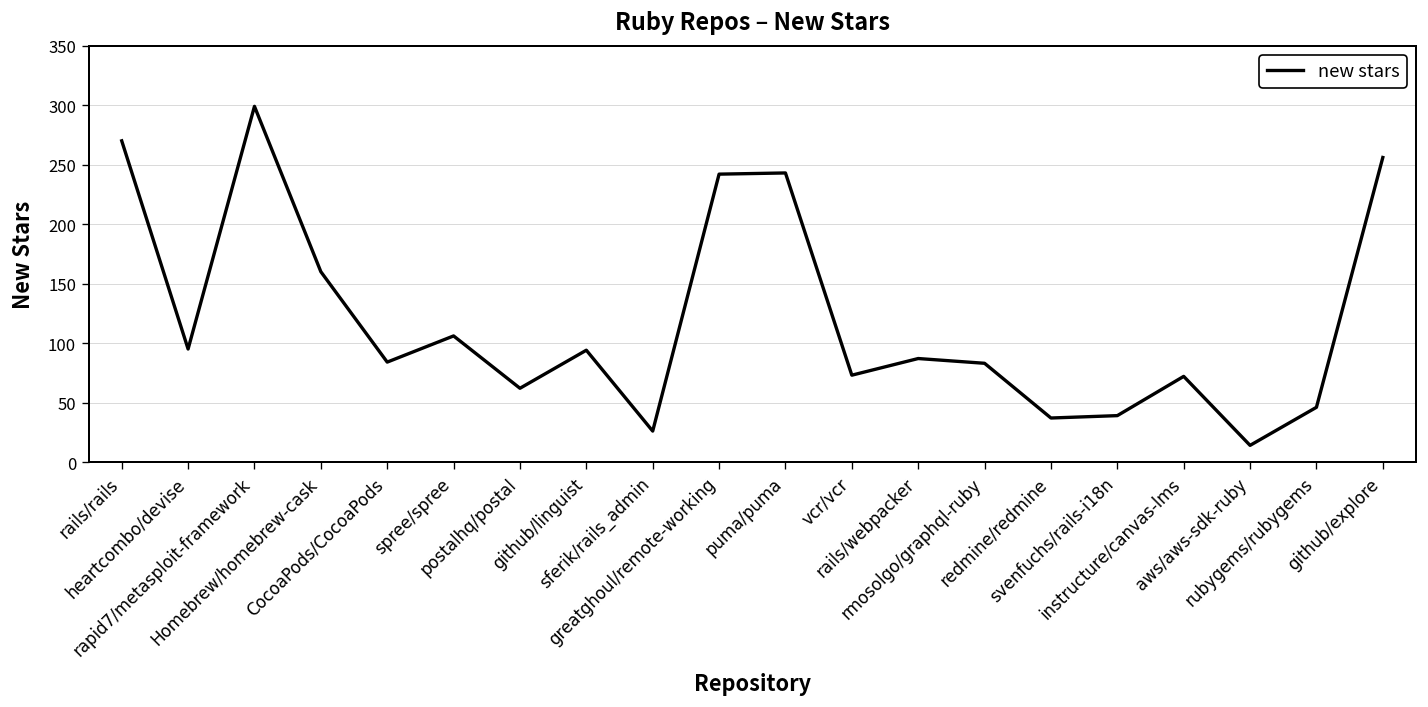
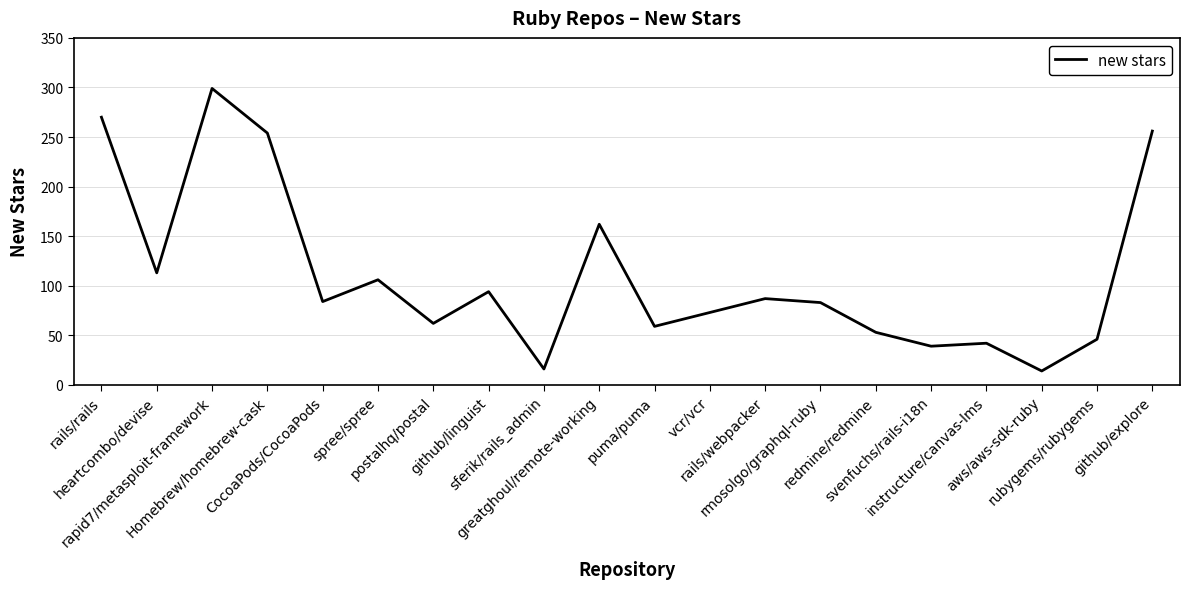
heartcombo/devise: 100 -> 110
Homebrew/homebrew-cask: 160 -> 250
sferik/rails_admin: 30 -> 20
greatghoul/remote-working: 240 -> 160
puma/puma: 240 -> 60
redmine/redmine: 40 -> 50
instructure/canvas-lms: 70 -> 40
